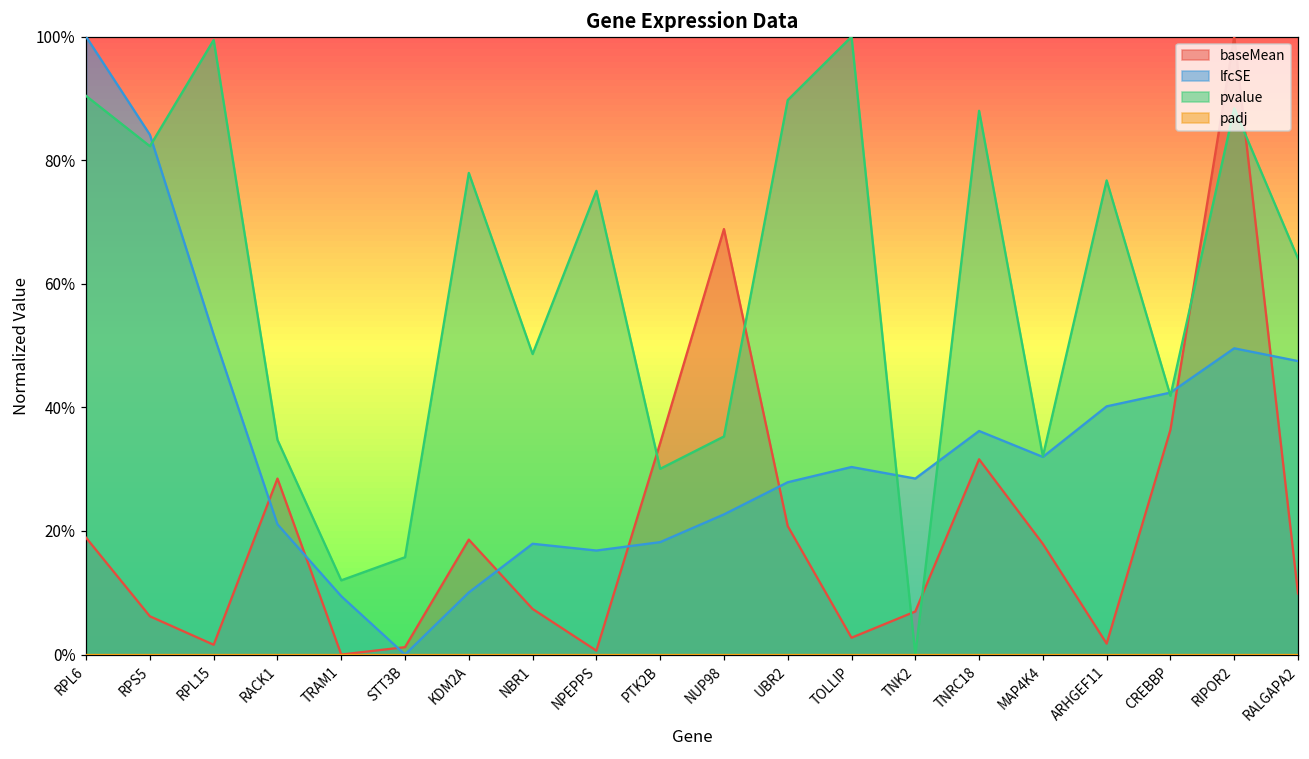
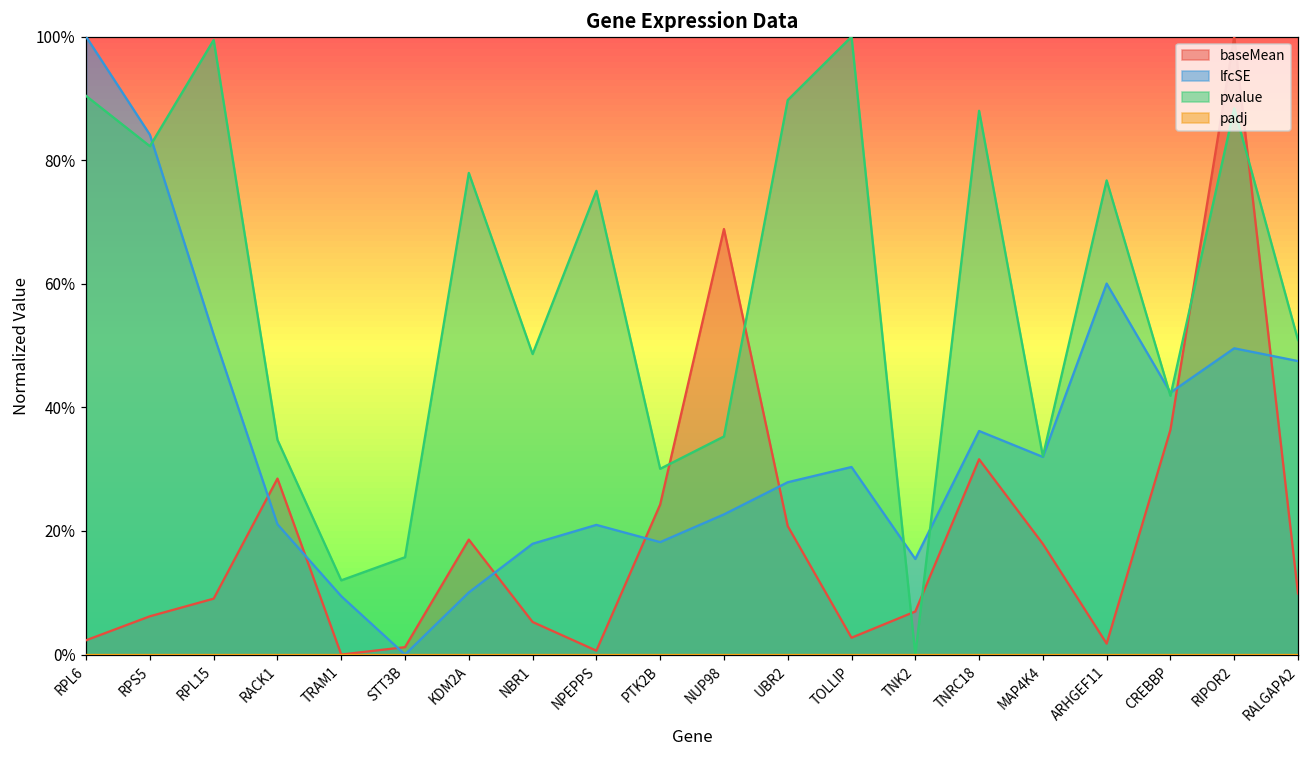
baseMean, RPL6: 19% -> 2%
baseMean, RPL15: 2% -> 9%
baseMean, NBR1: 7% -> 5%
lfcSE, NPEPPS: 17% -> 21%
baseMean, PTK2B: 34% -> 24%
lfcSE, TNK2: 28% -> 15%
lfcSE, ARHGEF11: 40% -> 60%
pvalue, RALGAPA2: 64% -> 51%
